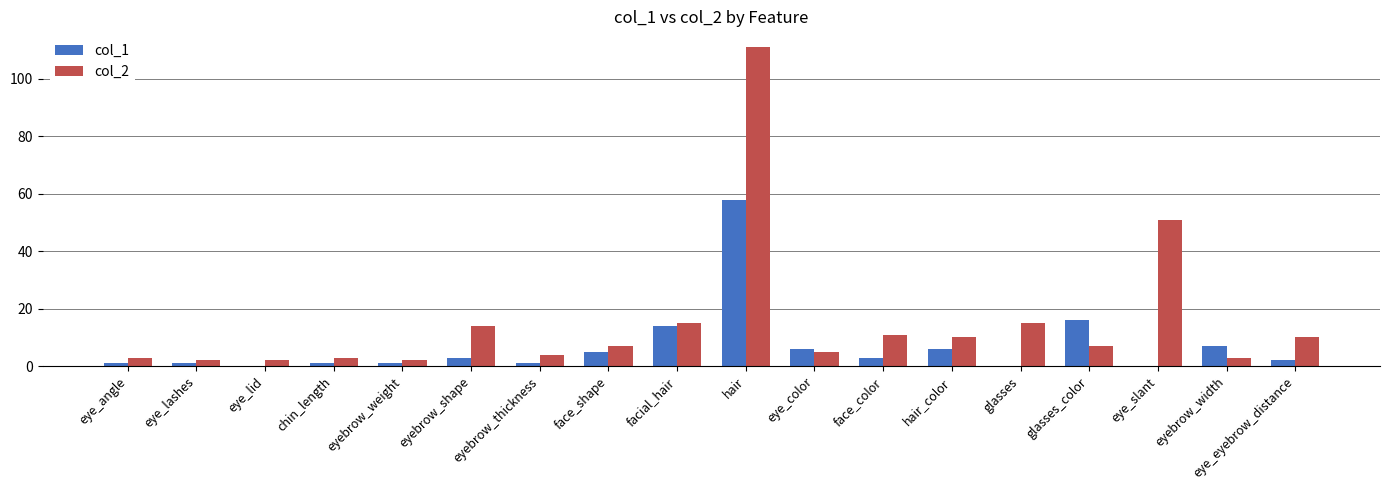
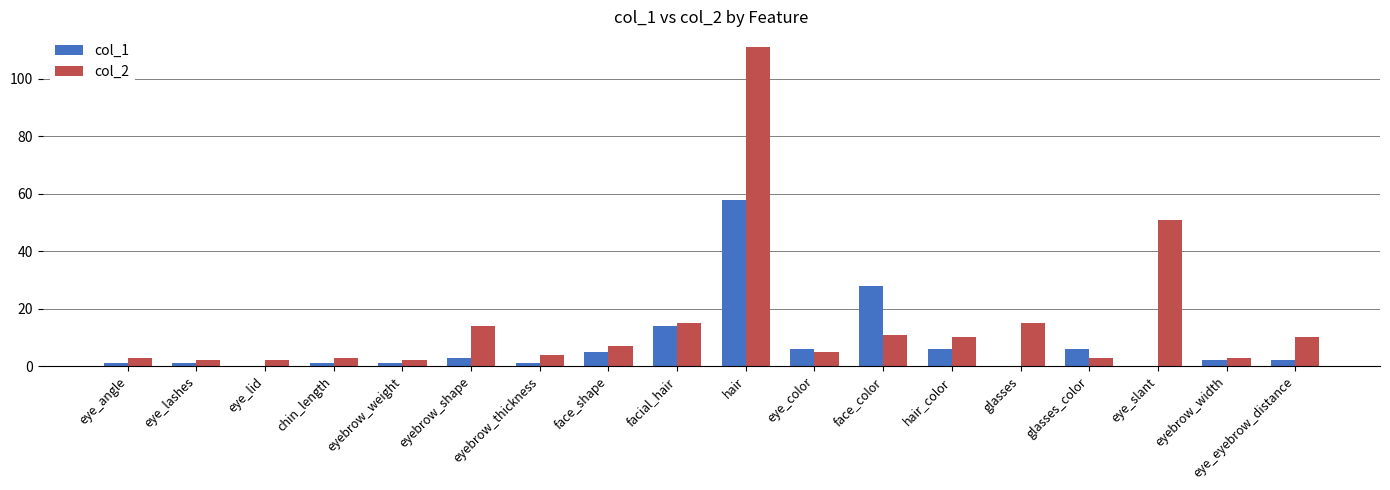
col_1, face_color: 3 -> 28
col_1, glasses_color: 16 -> 6
col_2, glasses_color: 7 -> 3
col_1, eyebrow_width: 7 -> 2
